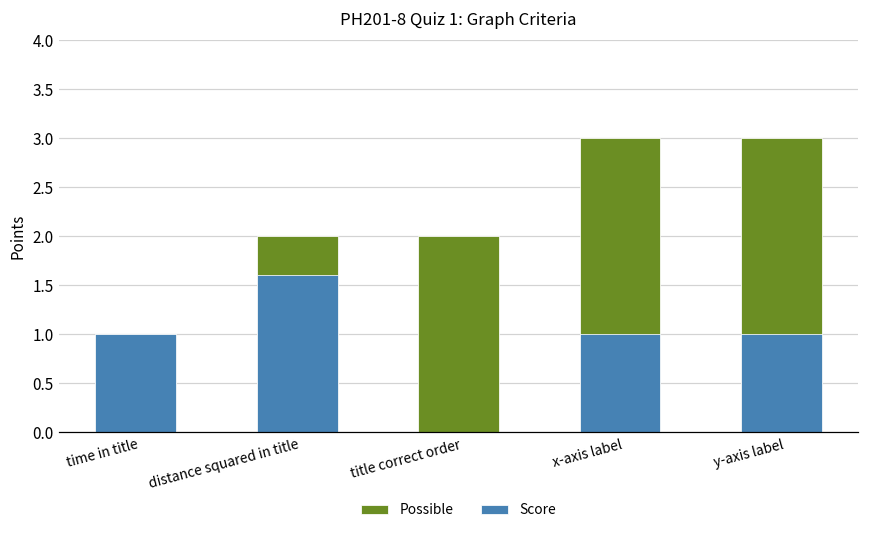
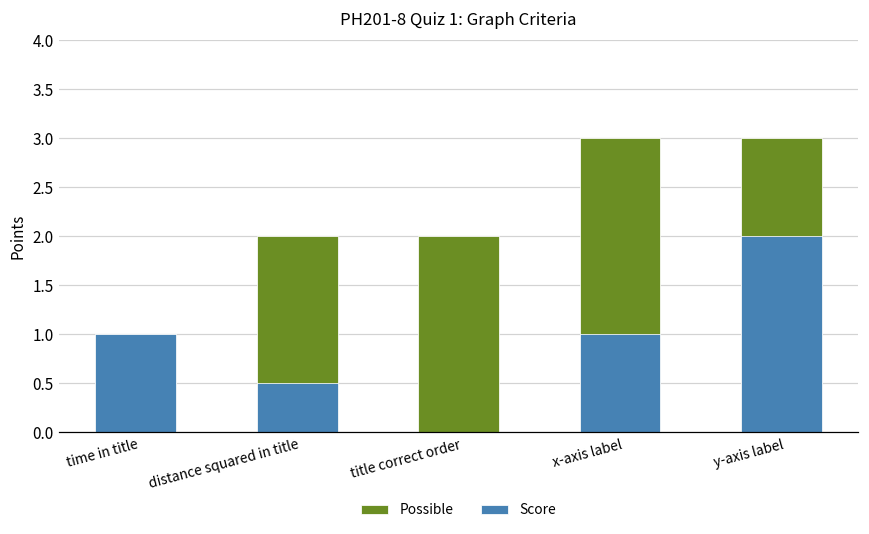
Score, distance squared in title: 1.6 -> 0.5
Score, y-axis label: 1 -> 2
